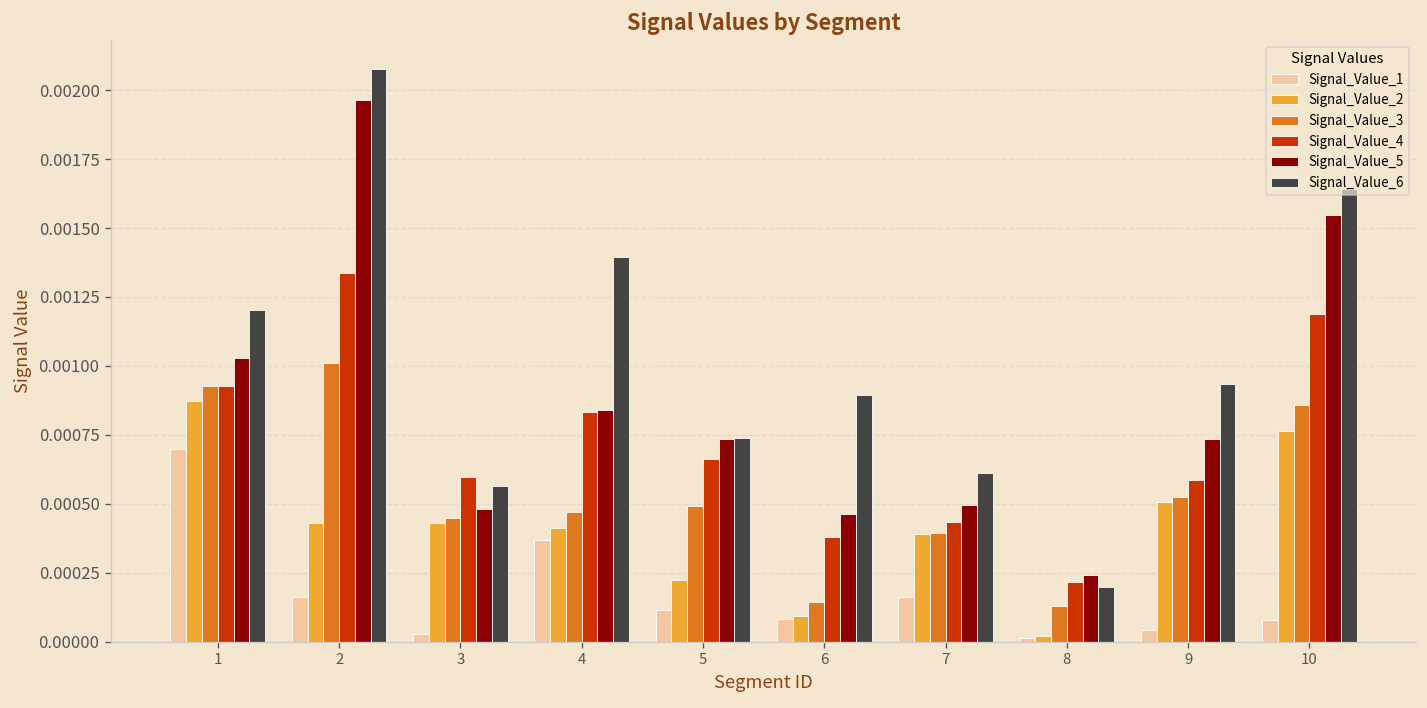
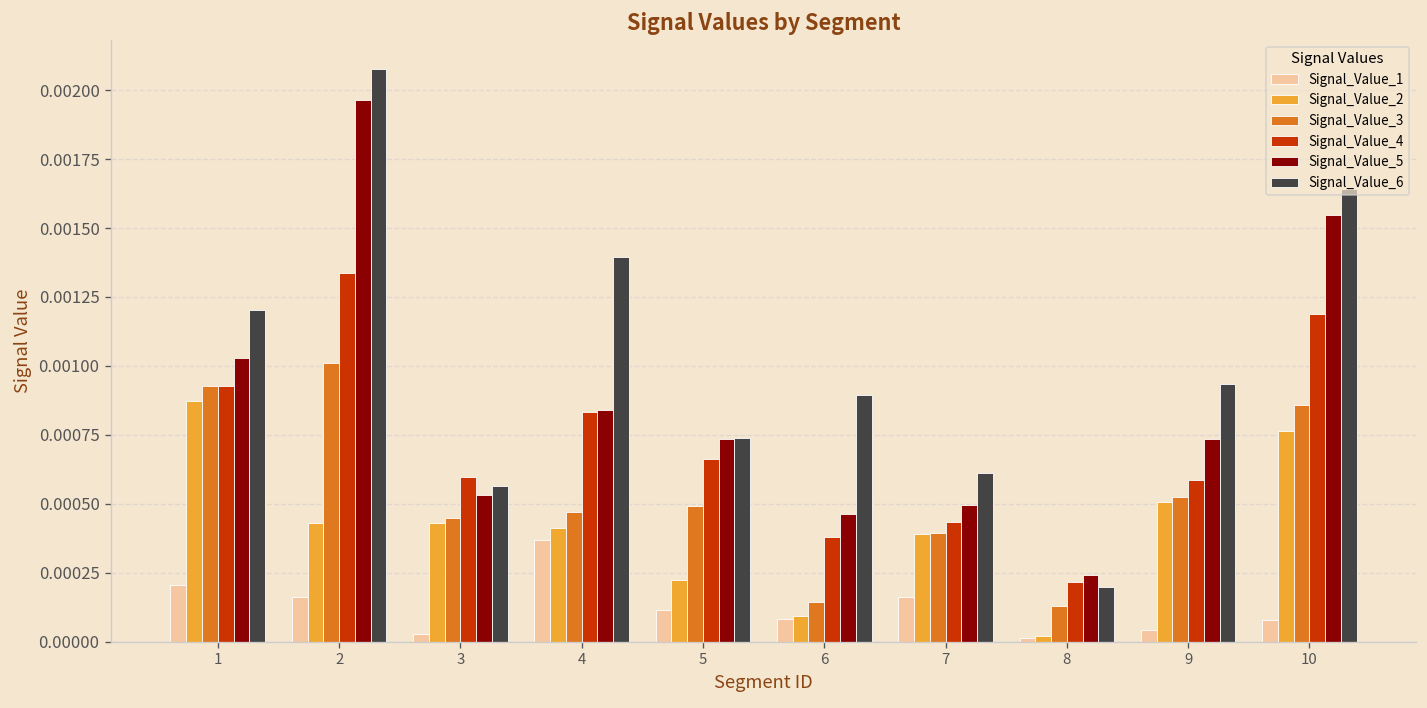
Signal_Value_1, 1: 0.00070 -> 0.00020
Signal_Value_5, 3: 0.00048 -> 0.00053
